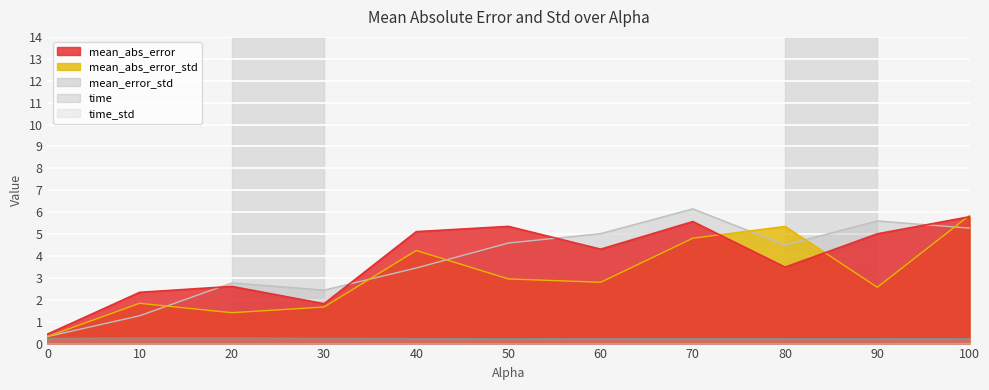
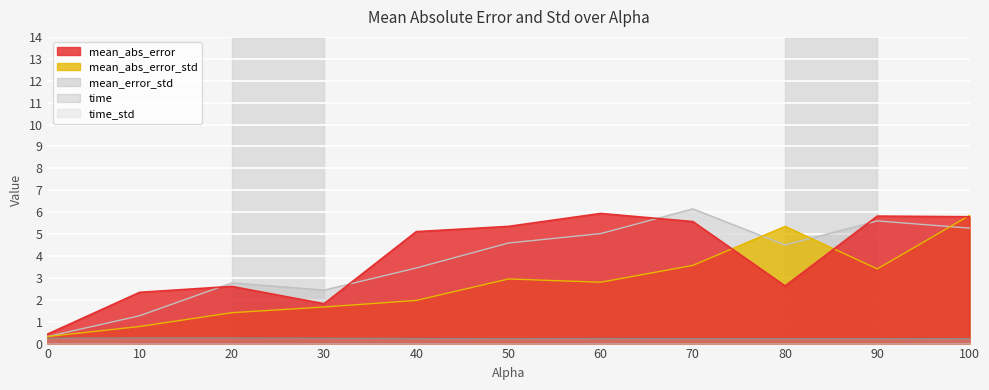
mean_abs_error_std, 10: 1.8 -> 0.8
mean_abs_error_std, 40: 4.3 -> 2.0
mean_abs_error, 60: 4.3 -> 5.9
mean_abs_error_std, 70: 4.8 -> 3.6
mean_abs_error, 80: 3.5 -> 2.6
mean_abs_error_std, 90: 2.6 -> 3.4
mean_abs_error, 90: 5.0 -> 5.8
